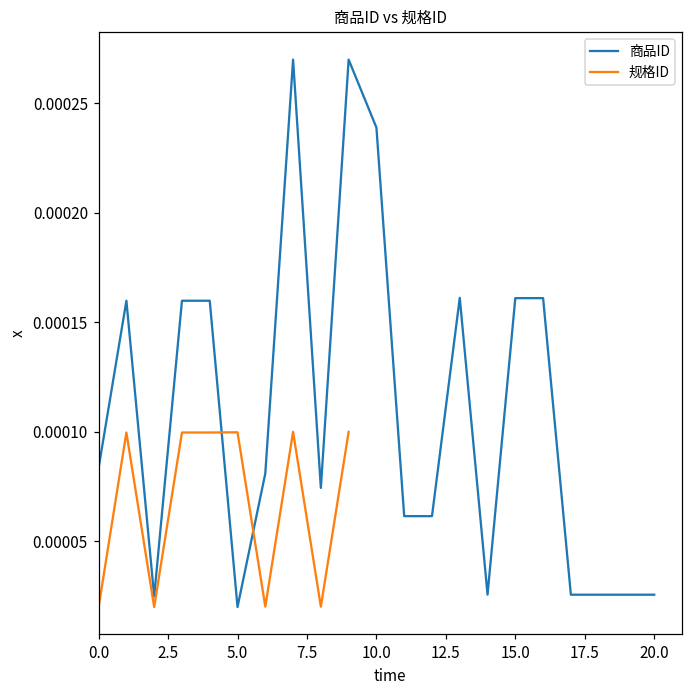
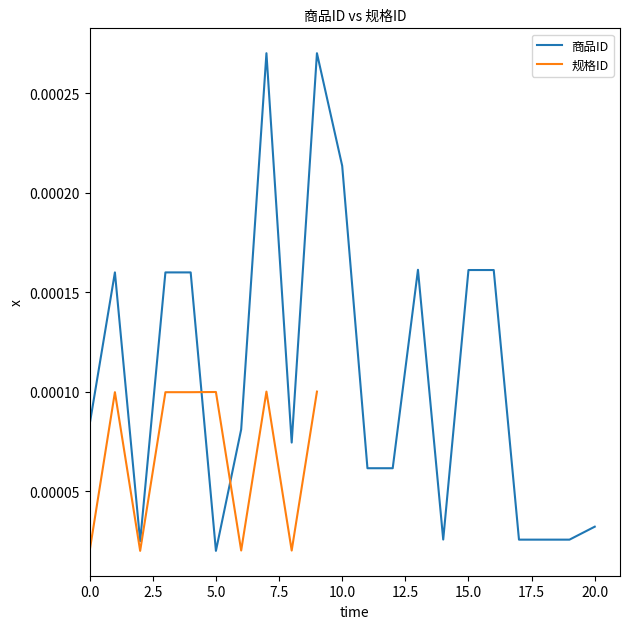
商品ID, 10.0: 0.000239 -> 0.000213
商品ID, 20.0: 0.000026 -> 0.000032
